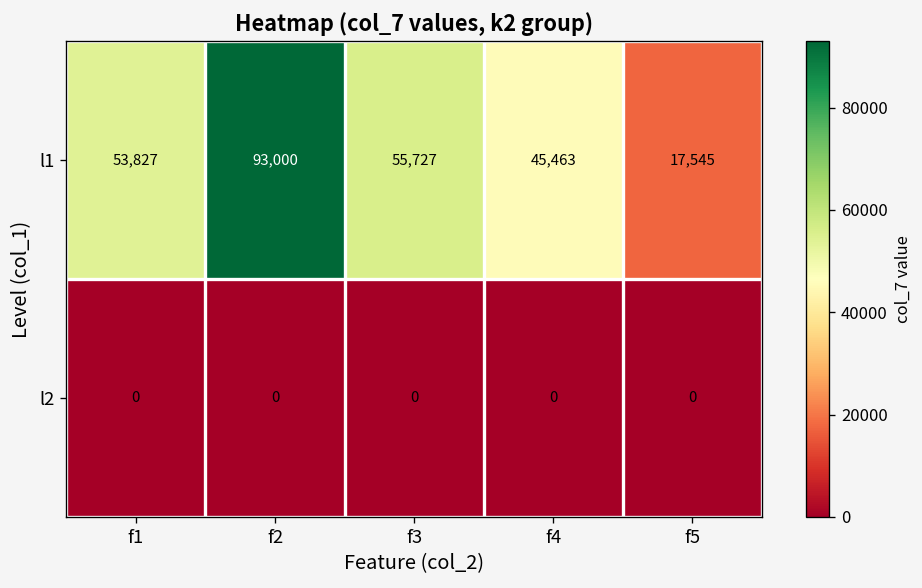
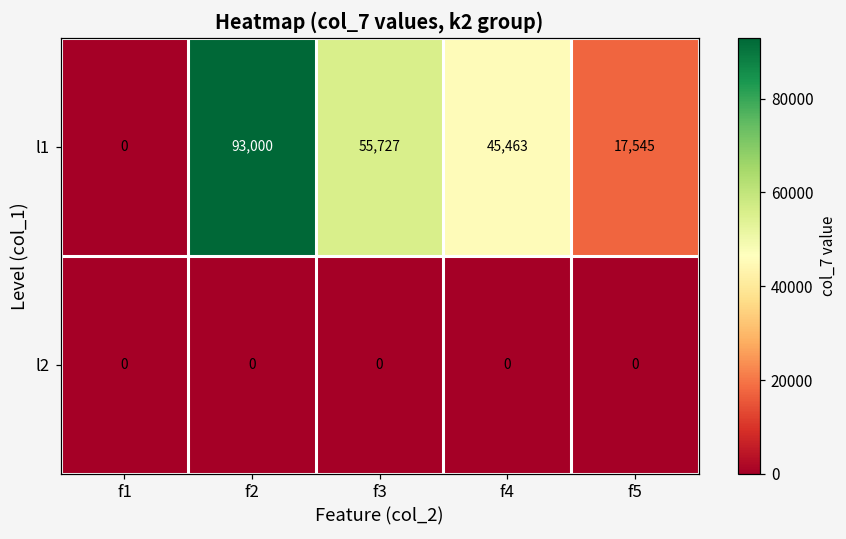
l1, f1: 53,827 -> 0
